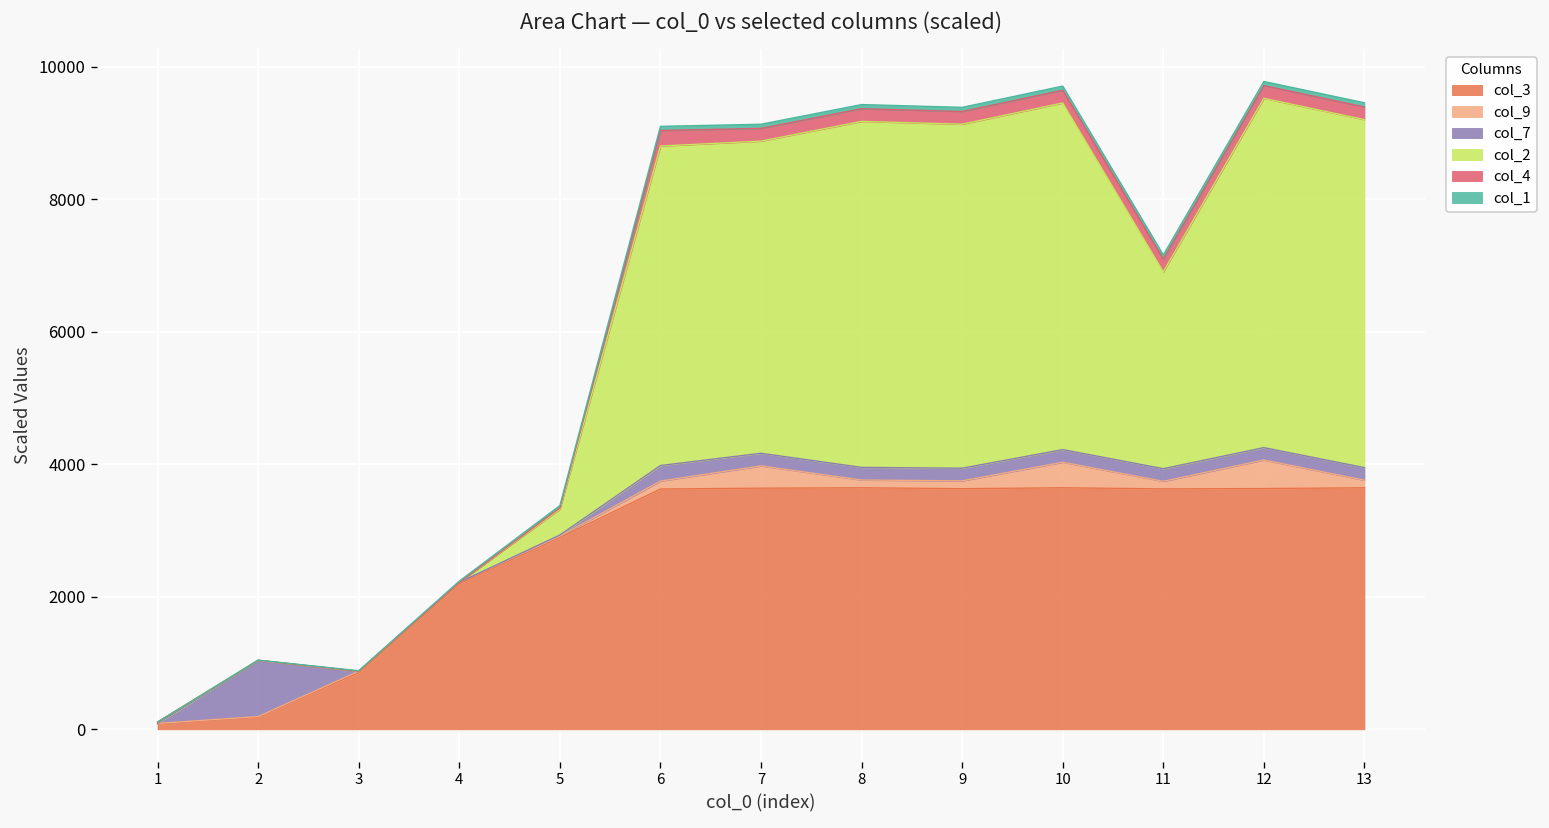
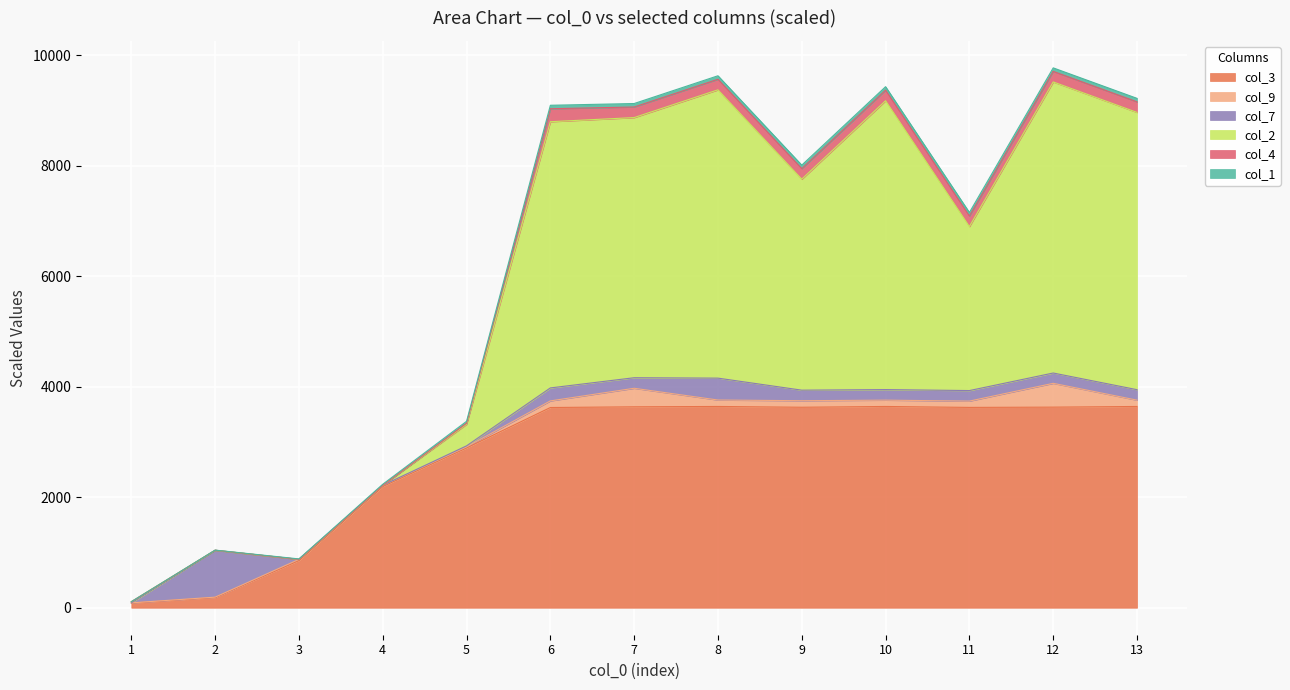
col_7, 8: 200 -> 400
col_2, 9: 5200 -> 3800
col_9, 10: 400 -> 100
col_2, 13: 5300 -> 5000
